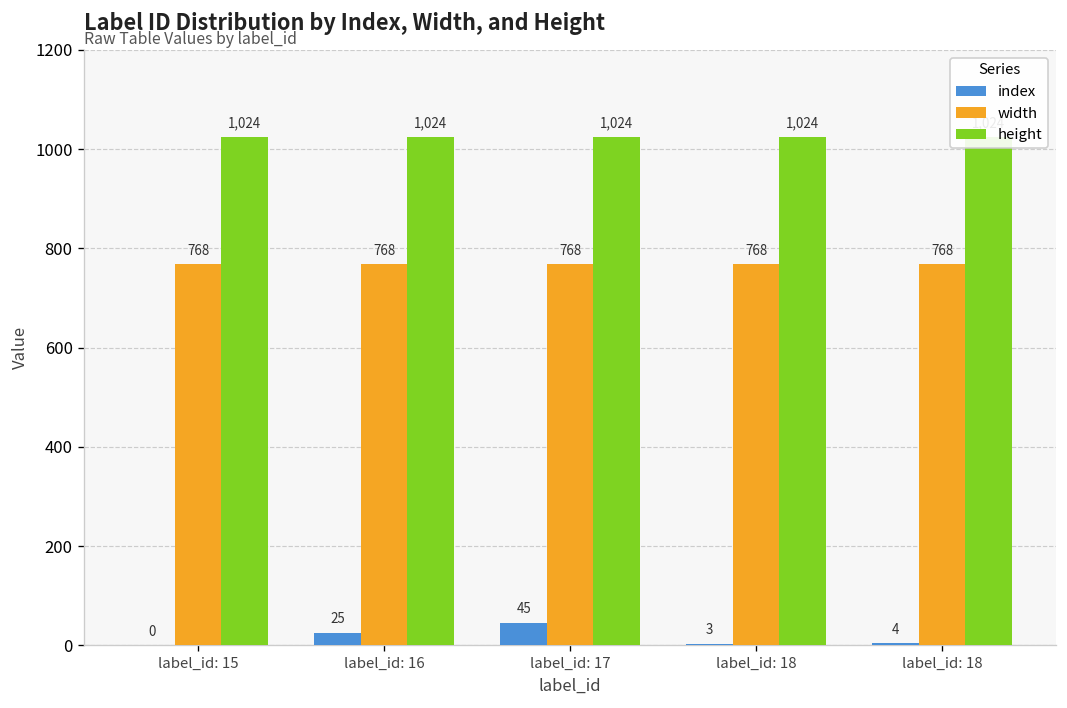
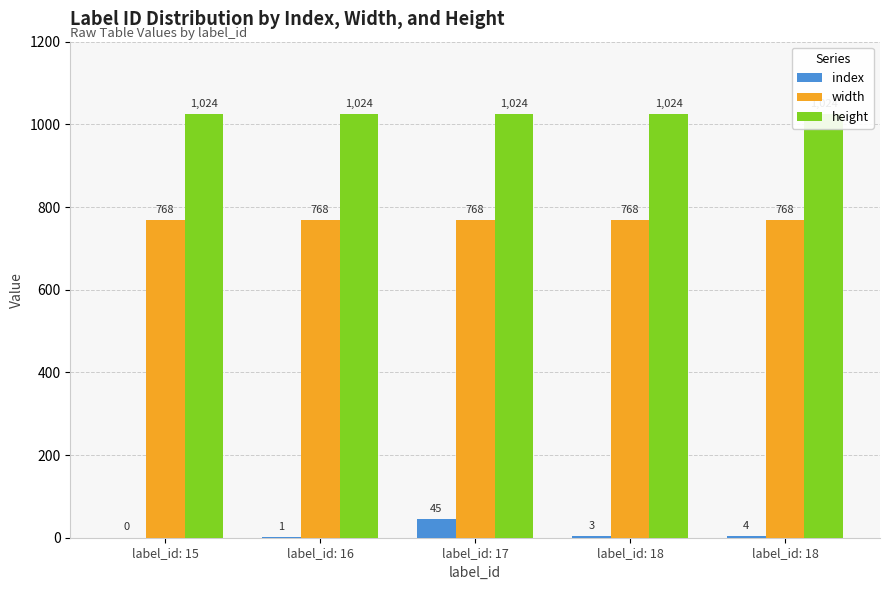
index, label_id: 16: 25 -> 1
